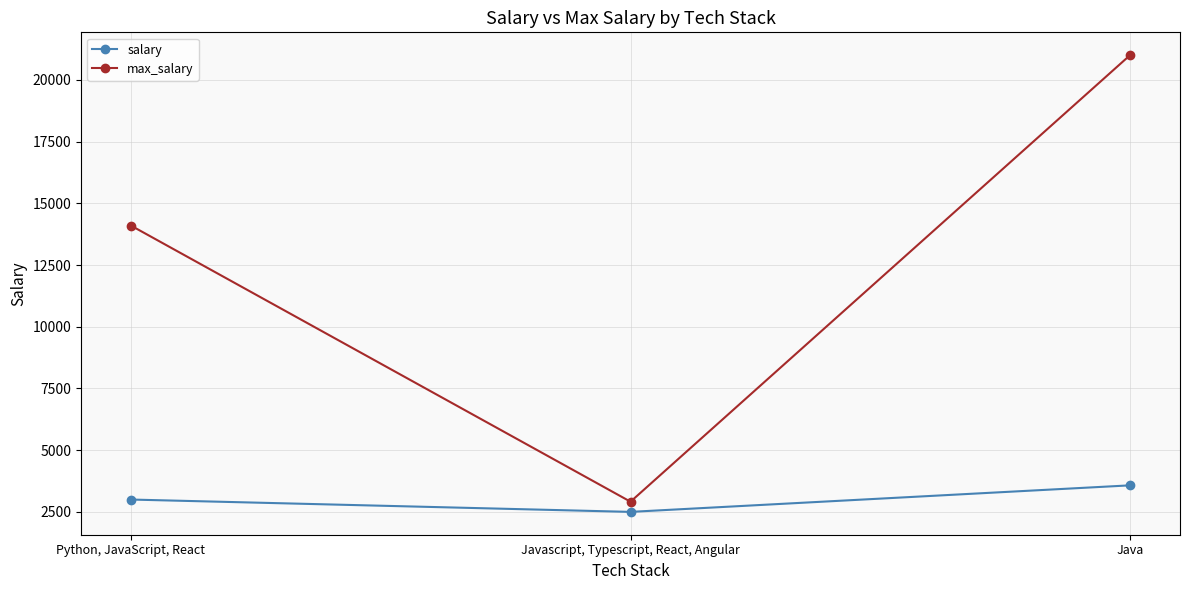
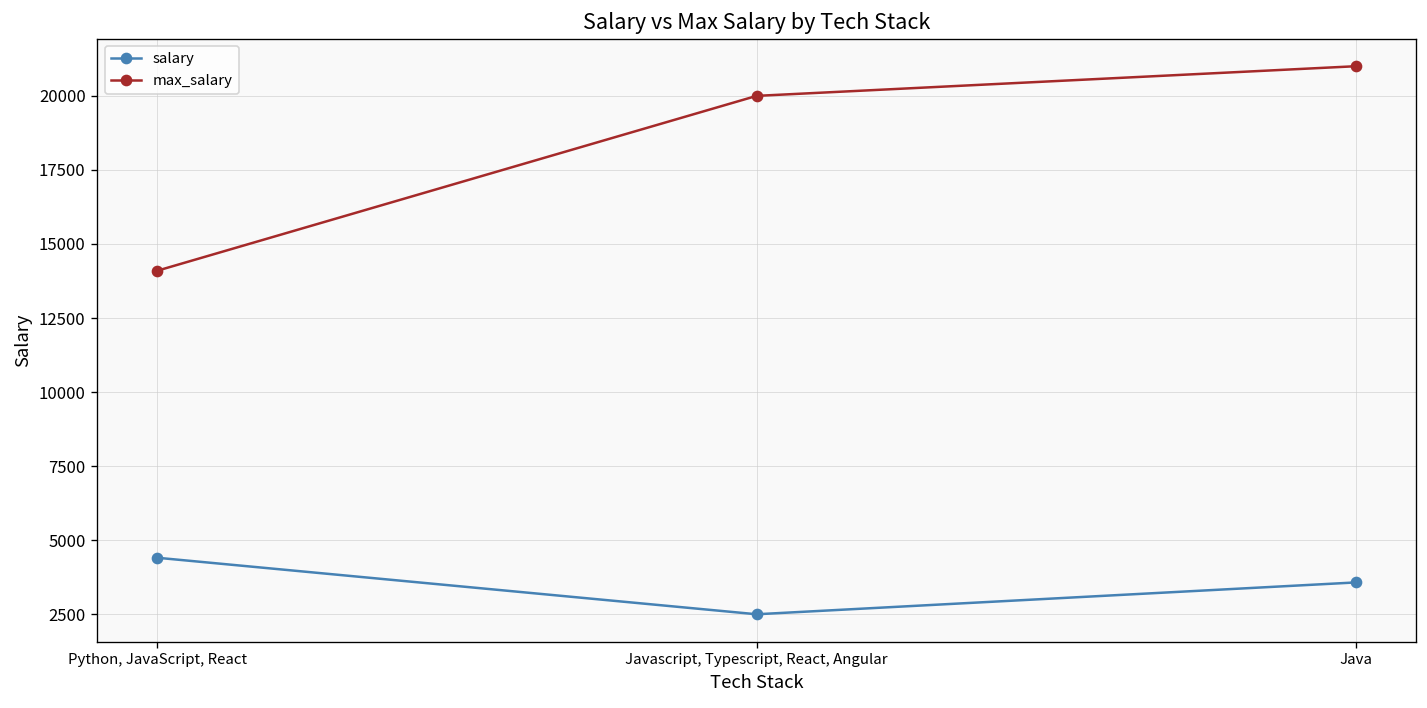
salary, Python, JavaScript, React: 3000 -> 4400
max_salary, Javascript, Typescript, React, Angular: 2900 -> 20000
